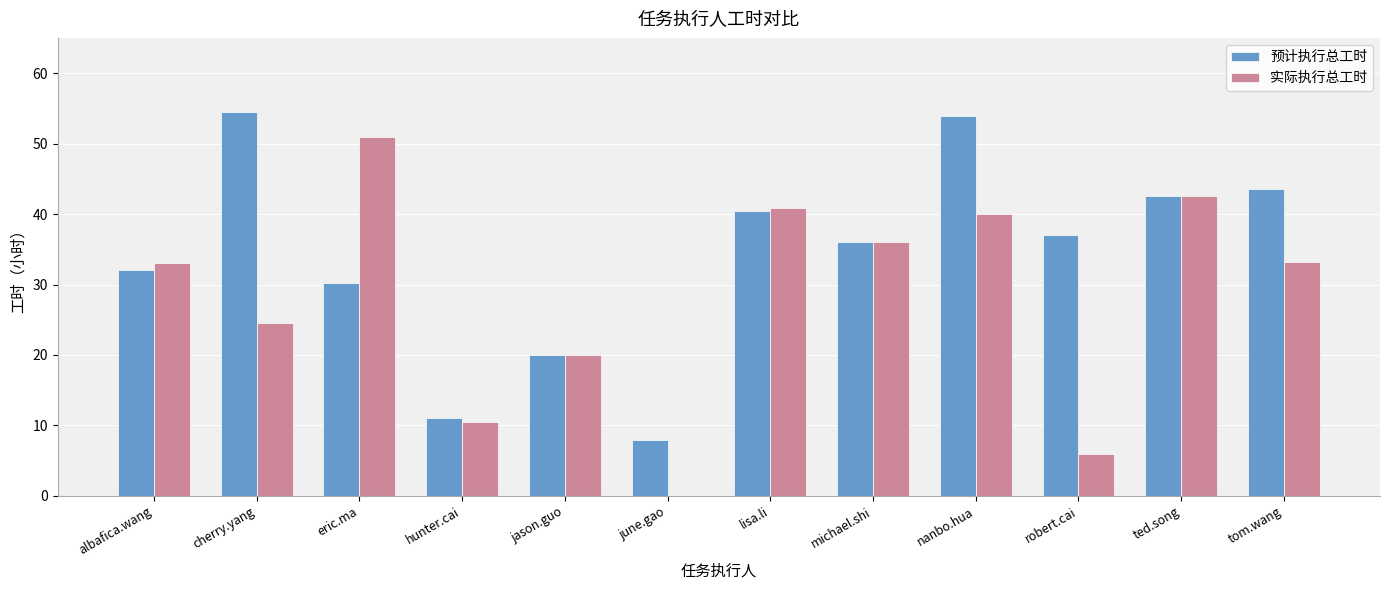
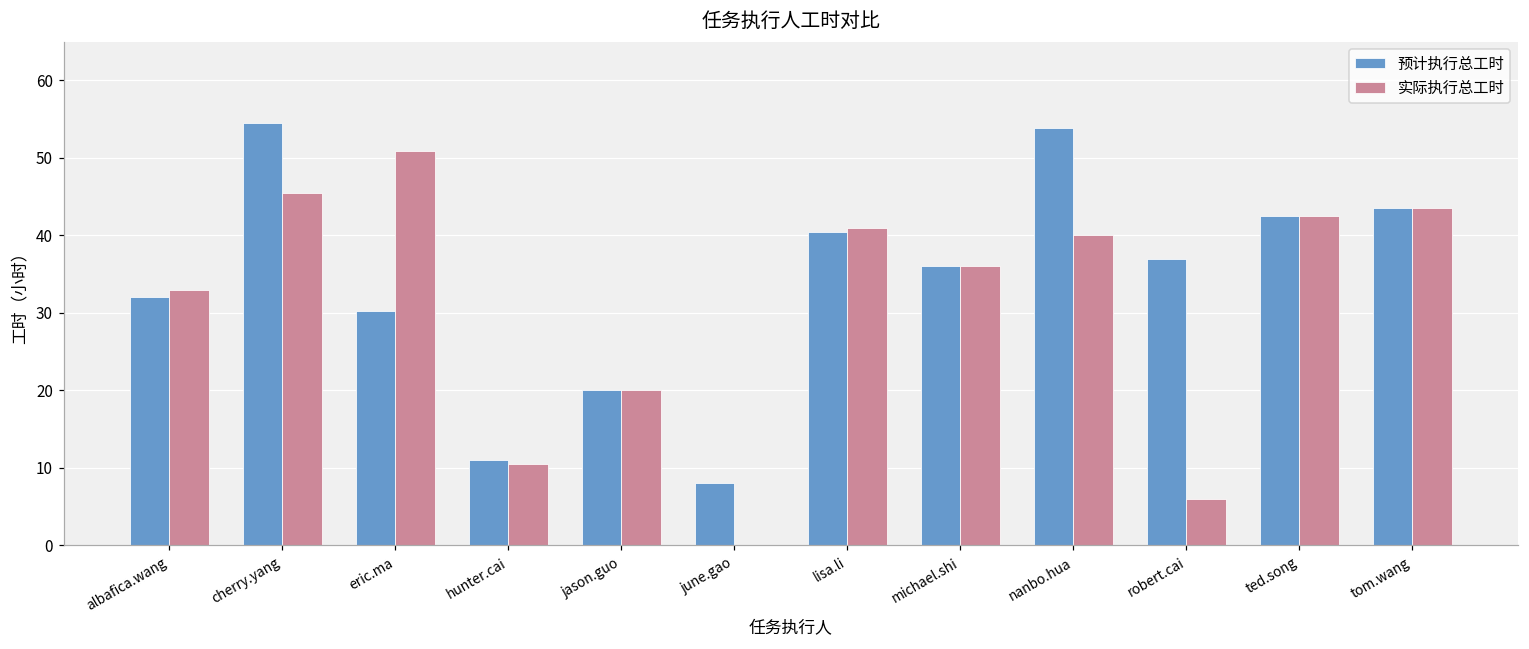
实际执行总工时, cherry.yang: 25 -> 46
实际执行总工时, tom.wang: 33 -> 44
